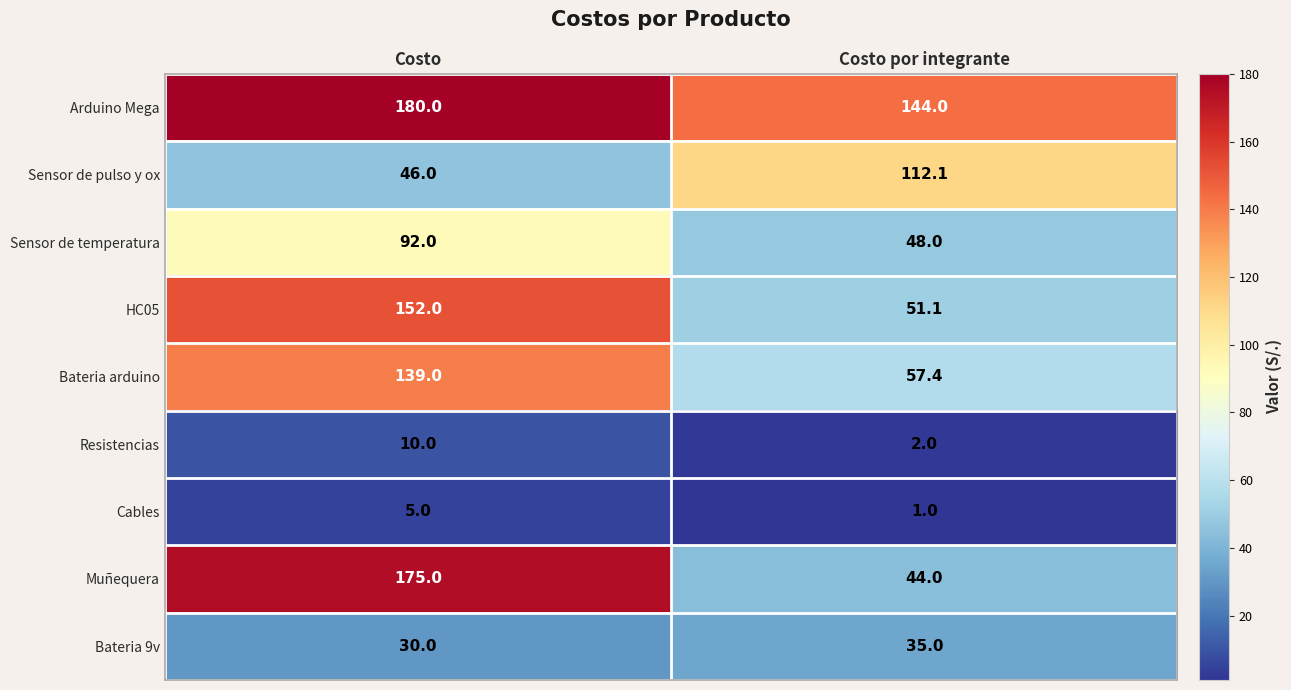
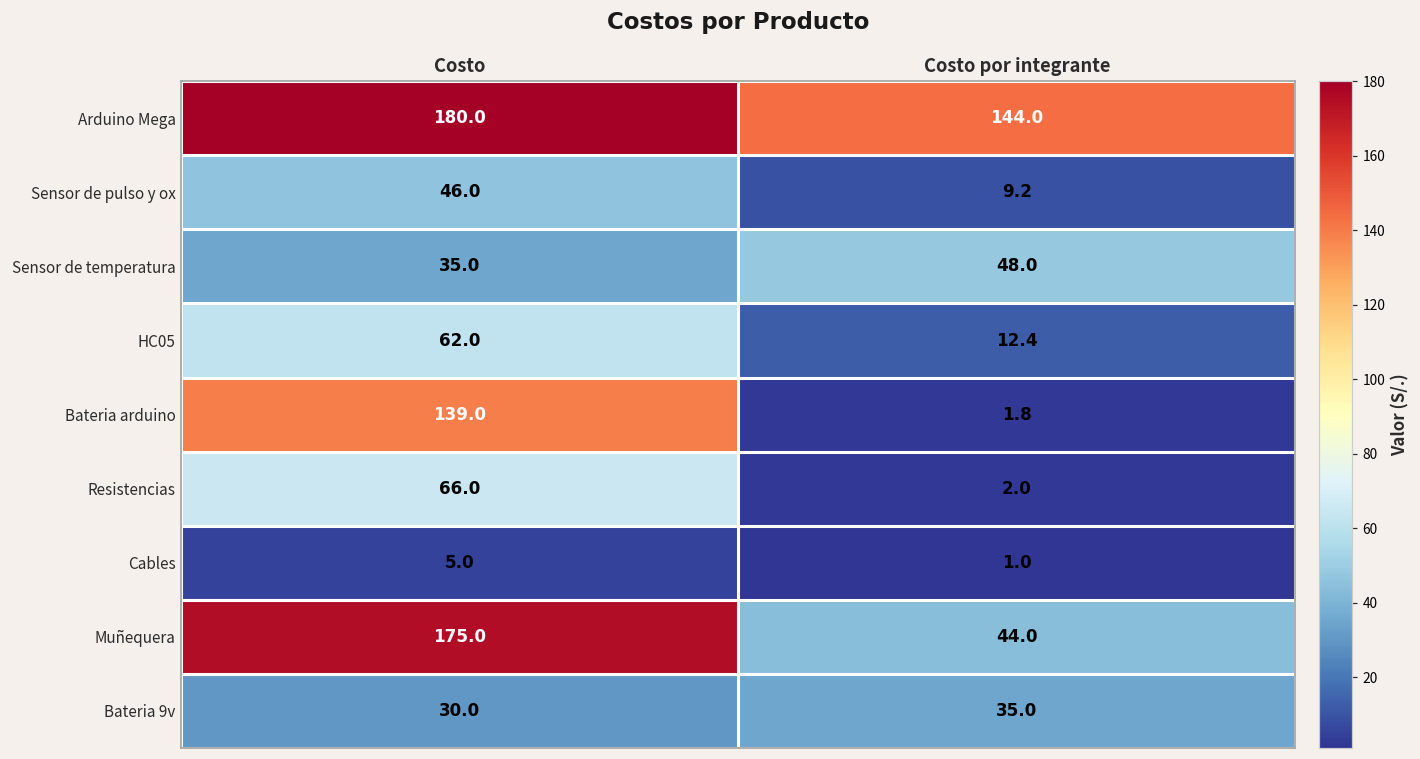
Sensor de pulso y ox, Costo por integrante: 112.1 -> 9.2
Sensor de temperatura, Costo: 92.0 -> 35.0
HC05, Costo: 152.0 -> 62.0
HC05, Costo por integrante: 51.1 -> 12.4
Bateria arduino, Costo por integrante: 57.4 -> 1.8
Resistencias, Costo: 10.0 -> 66.0
